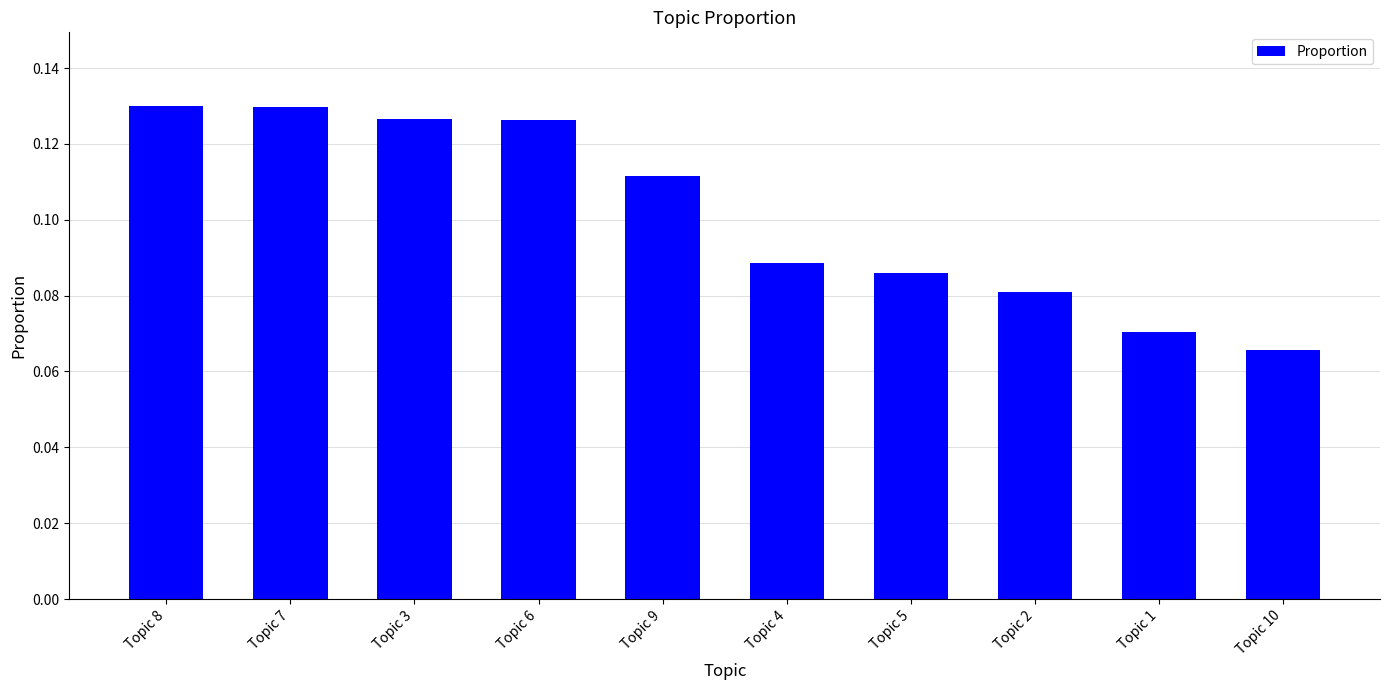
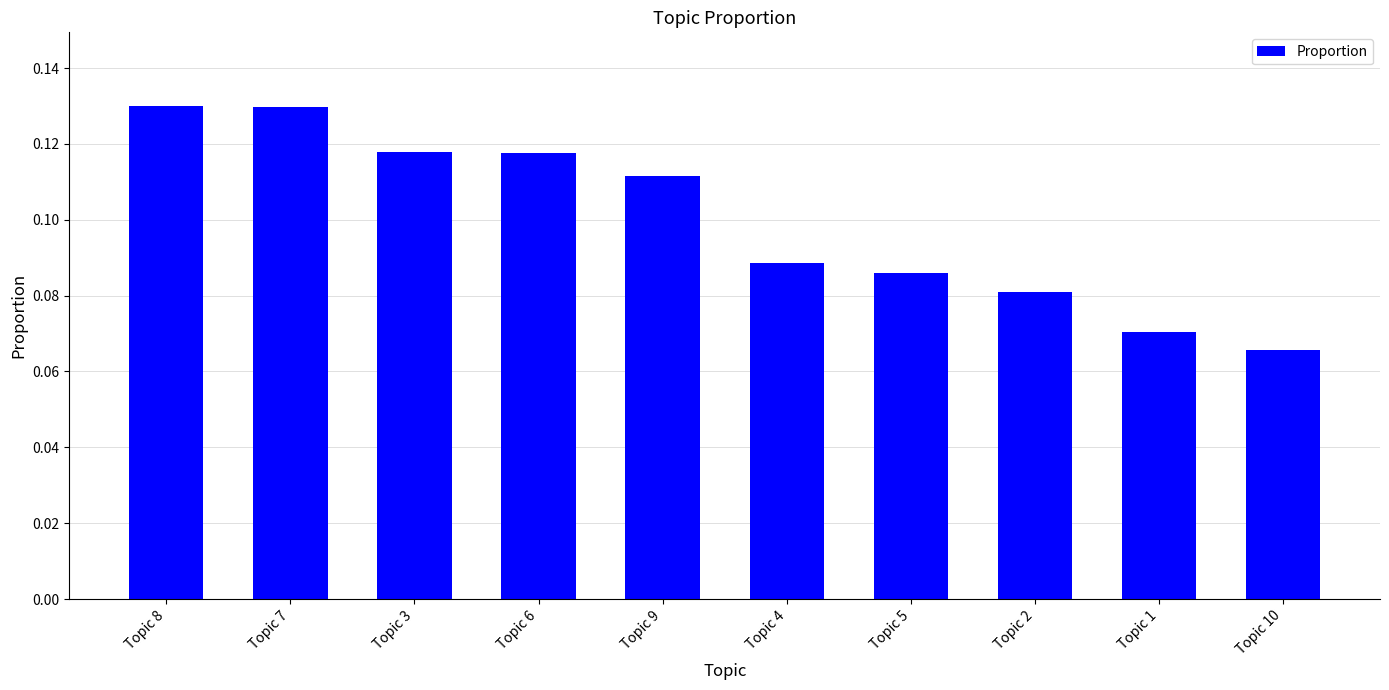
Topic 3: 0.126 -> 0.118
Topic 6: 0.126 -> 0.118
